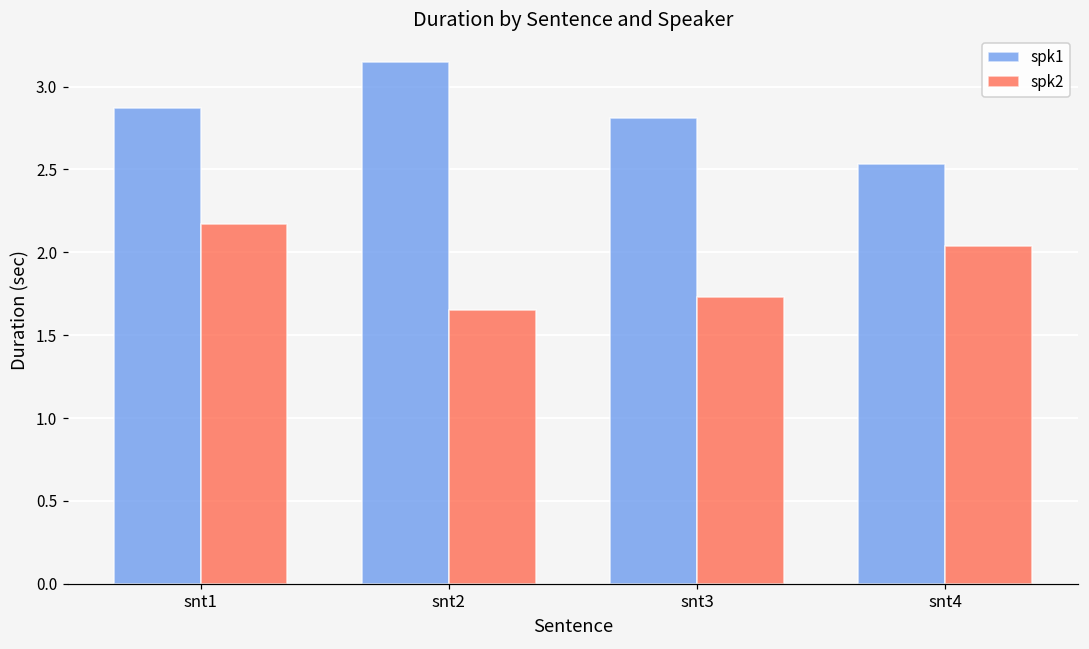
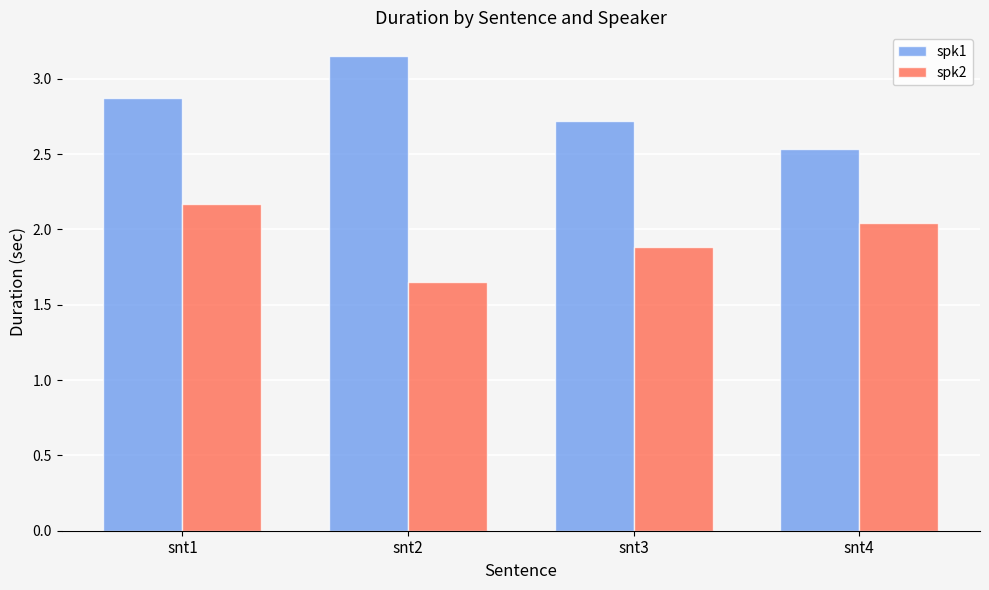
spk1, snt3: 2.81 -> 2.72
spk2, snt3: 1.73 -> 1.88
